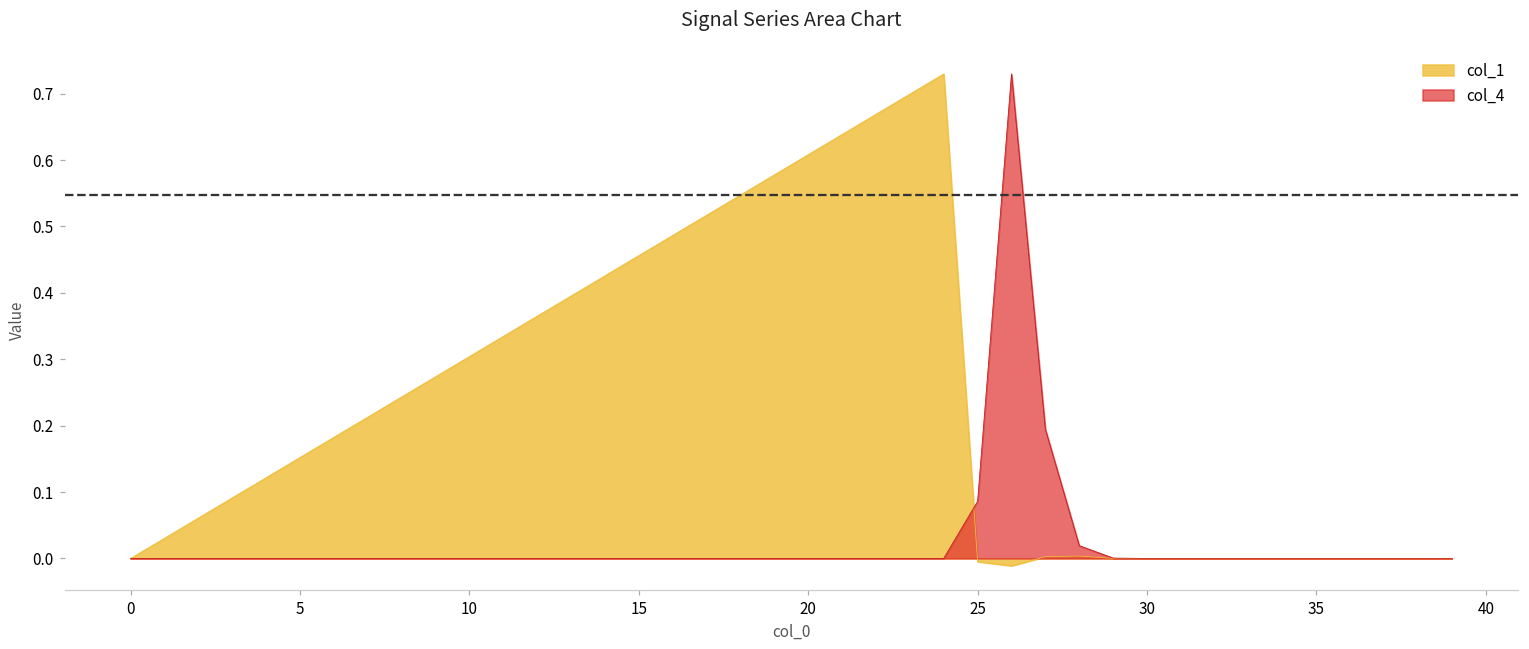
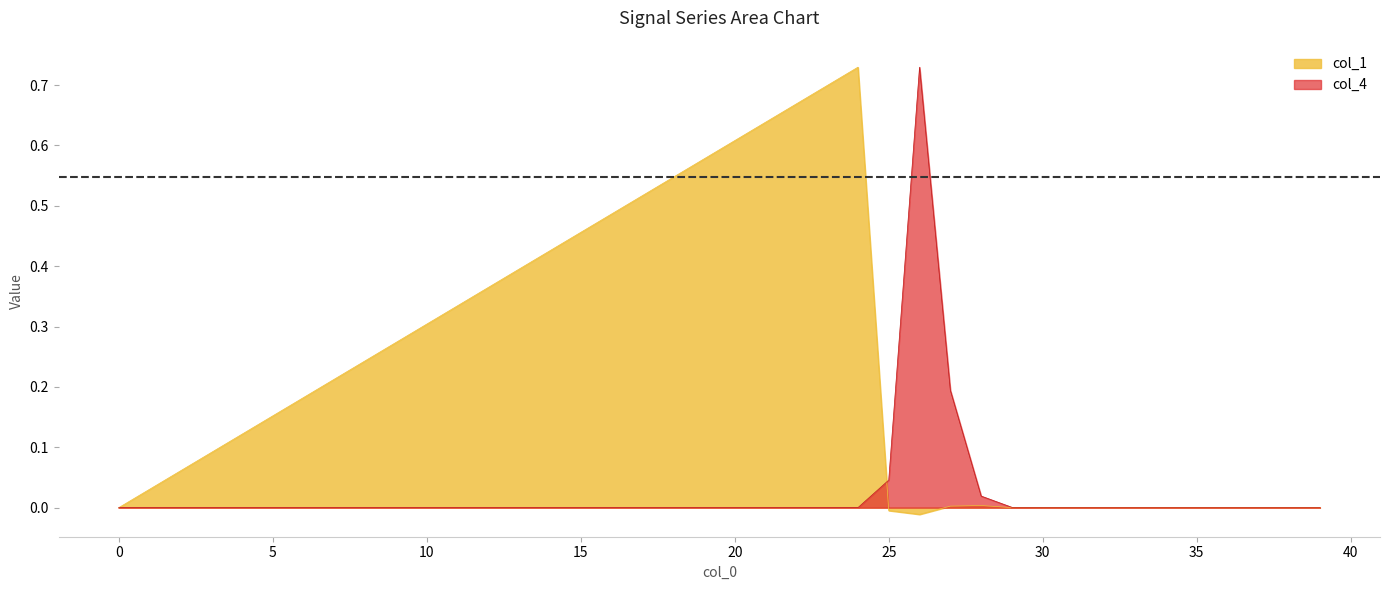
col_4, 25: 0.09 -> 0.05
